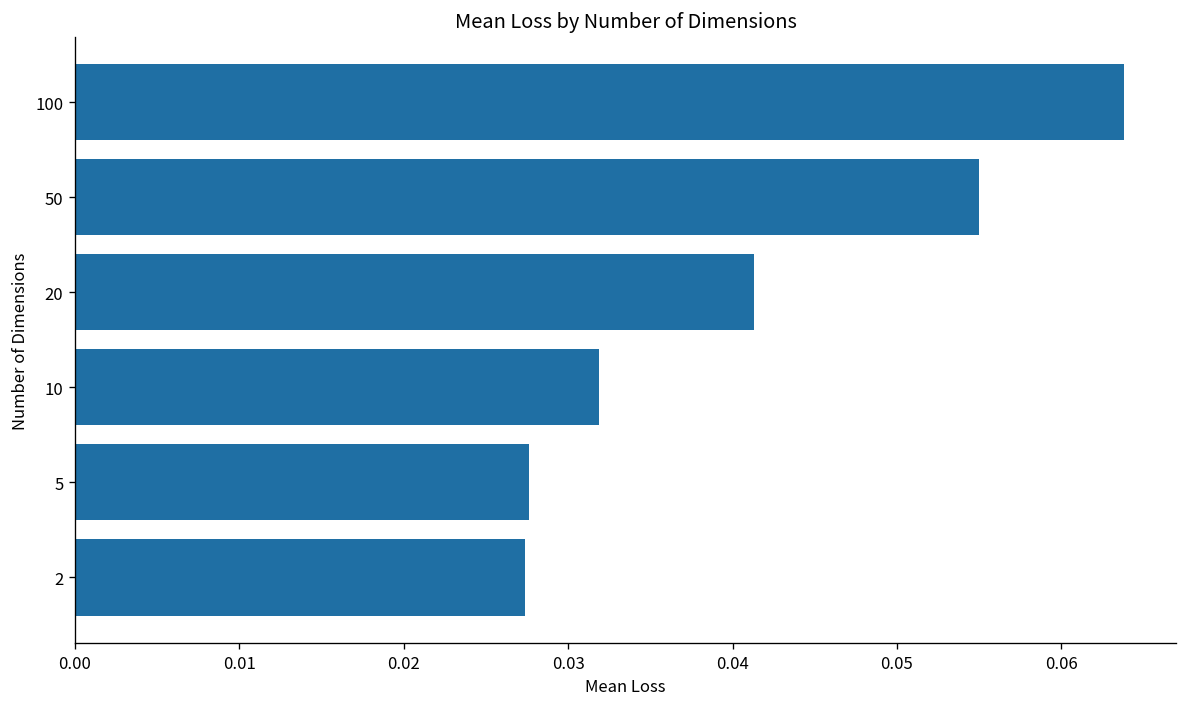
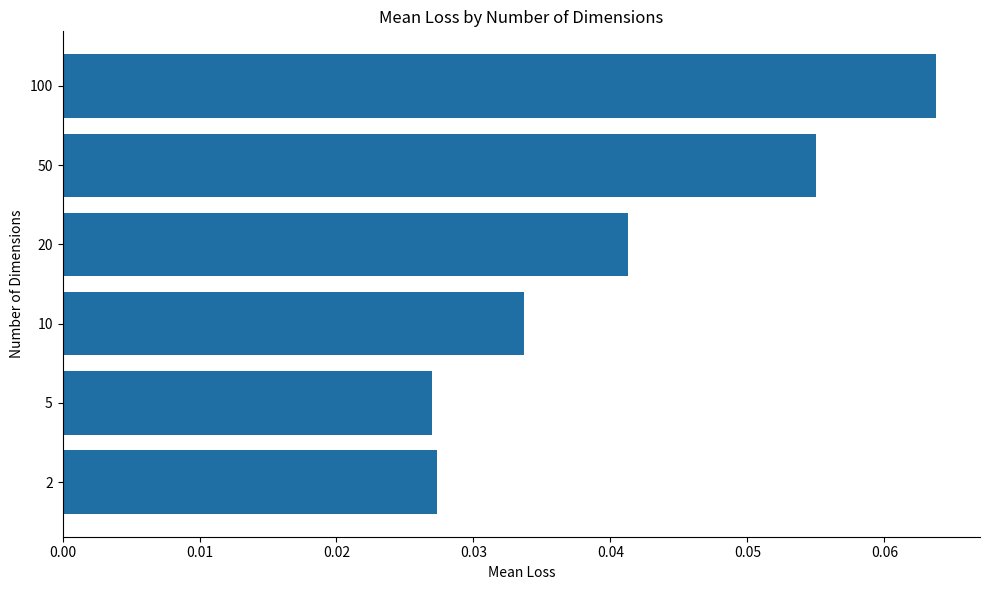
10: 0.0319 -> 0.0337
5: 0.0276 -> 0.0270
